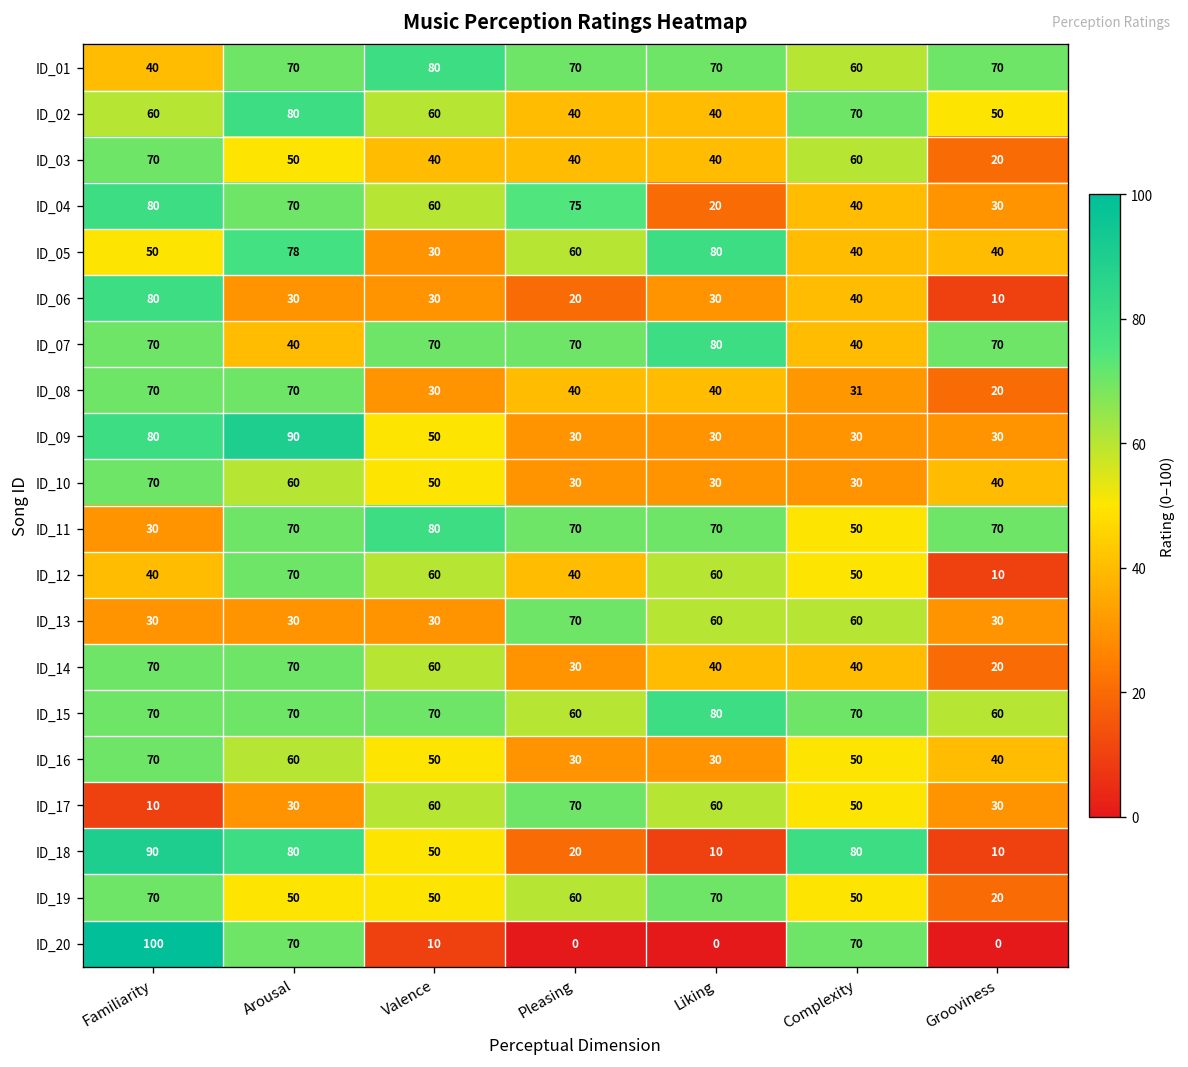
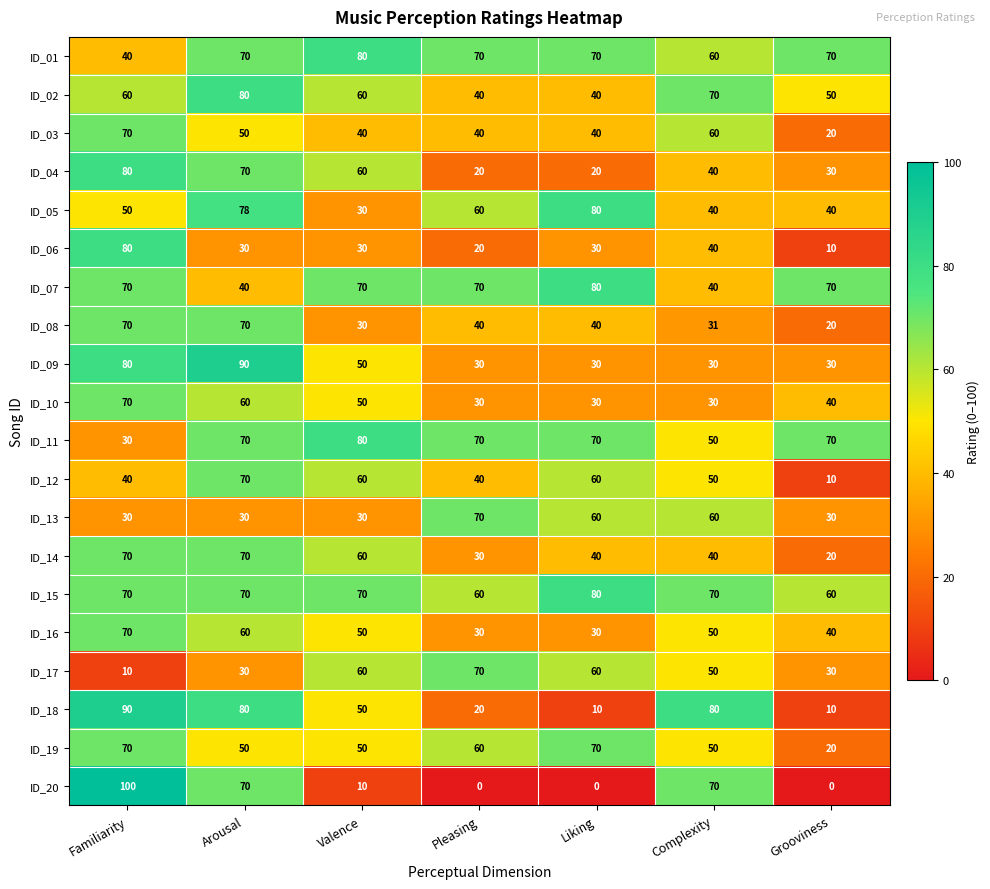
ID_04, Pleasing: 75 -> 20
